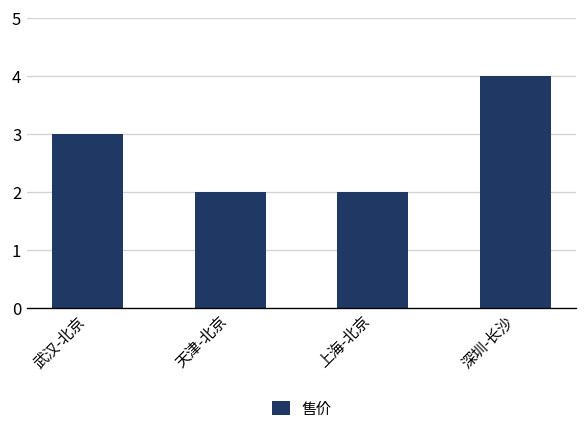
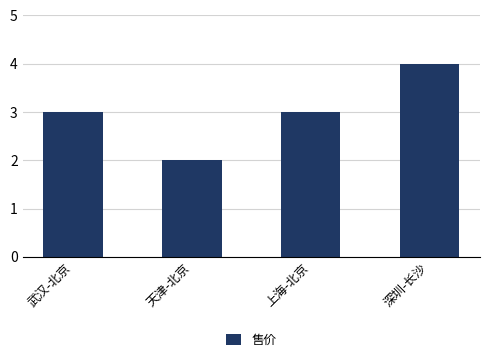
上海-北京: 2 -> 3
